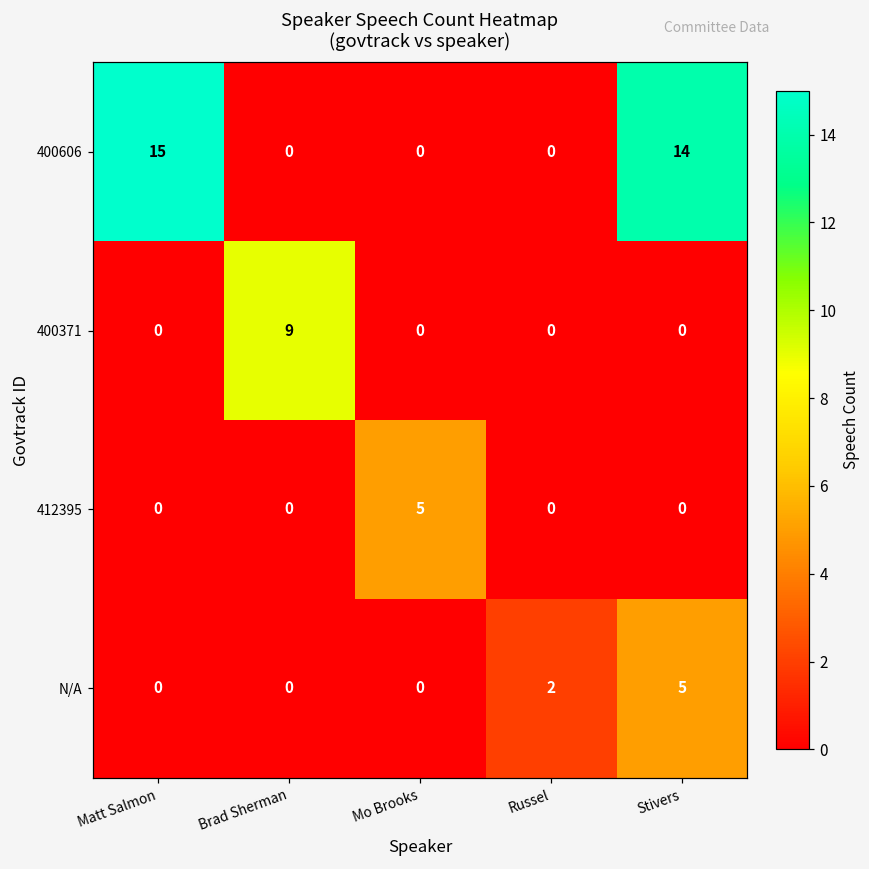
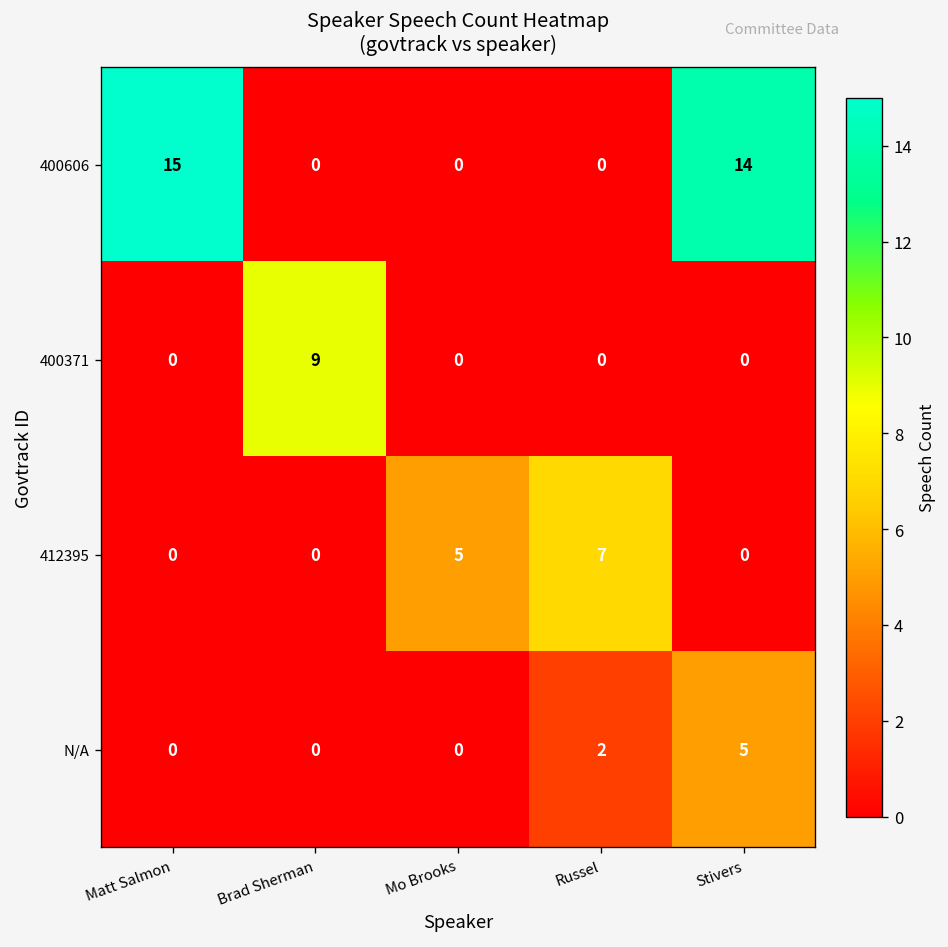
412395, Russel: 0 -> 7
